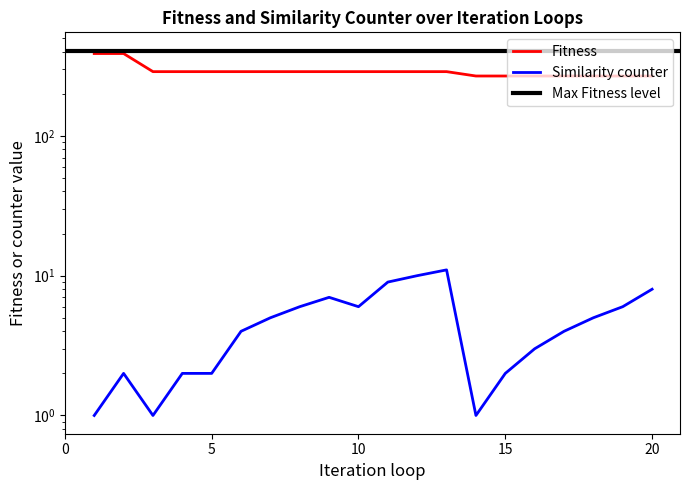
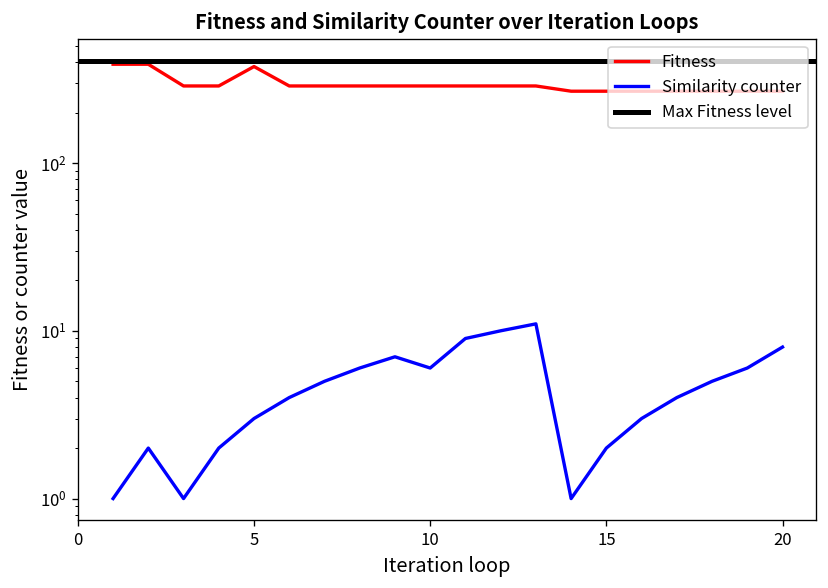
Fitness, 5: 290 -> 380
Similarity counter, 5: 2.0 -> 3.0
